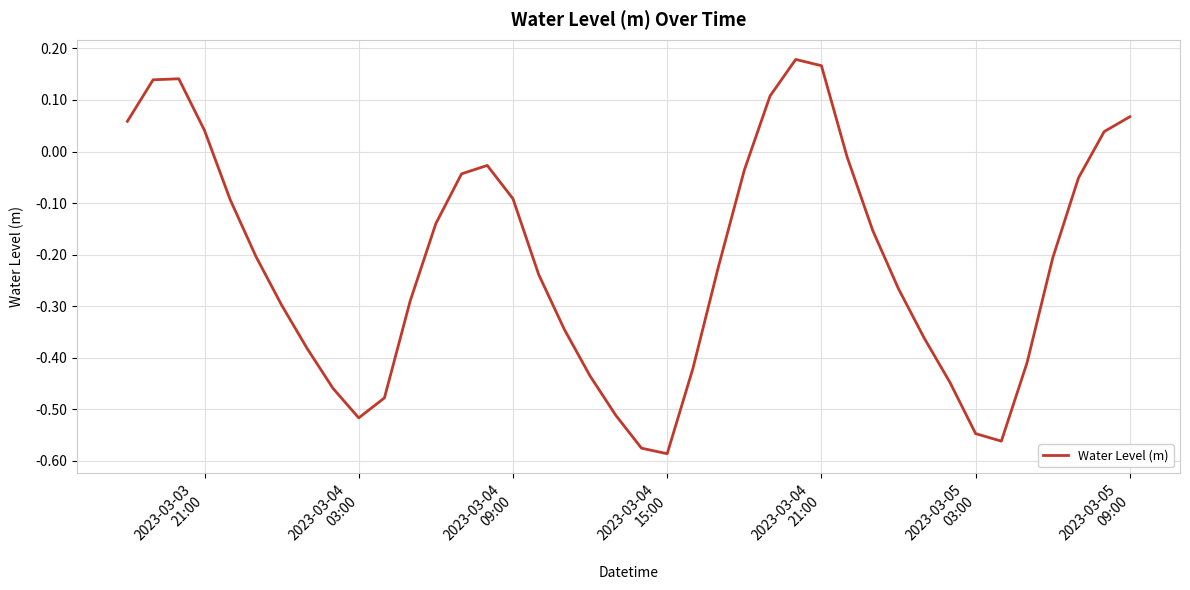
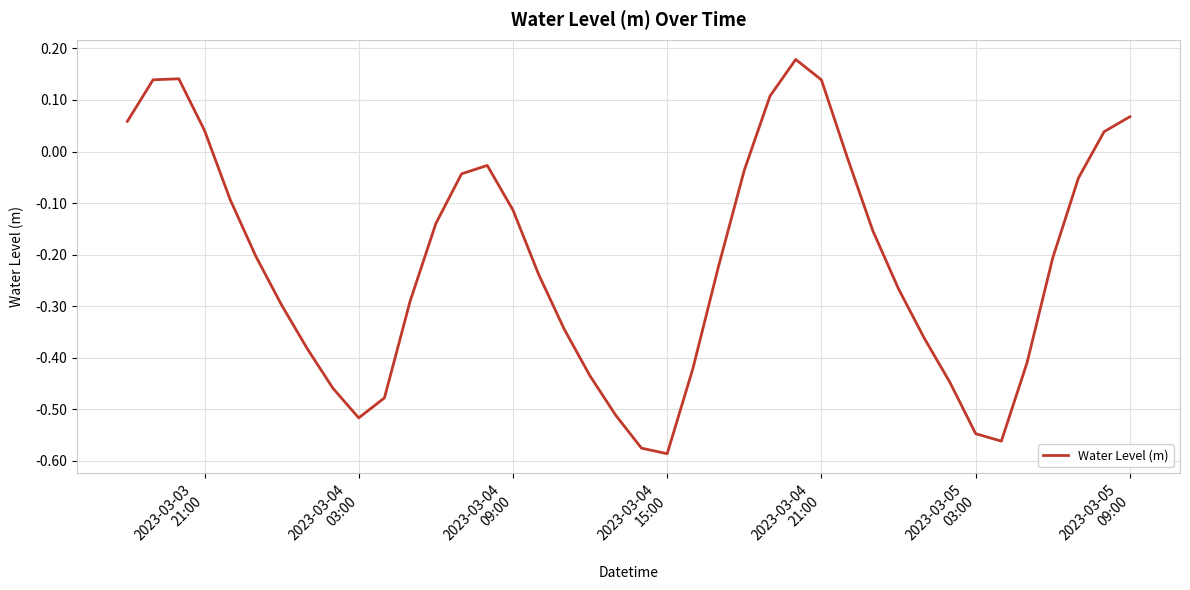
2023-03-04 09:00: -0.09 -> -0.11
2023-03-04 21:00: 0.17 -> 0.14
